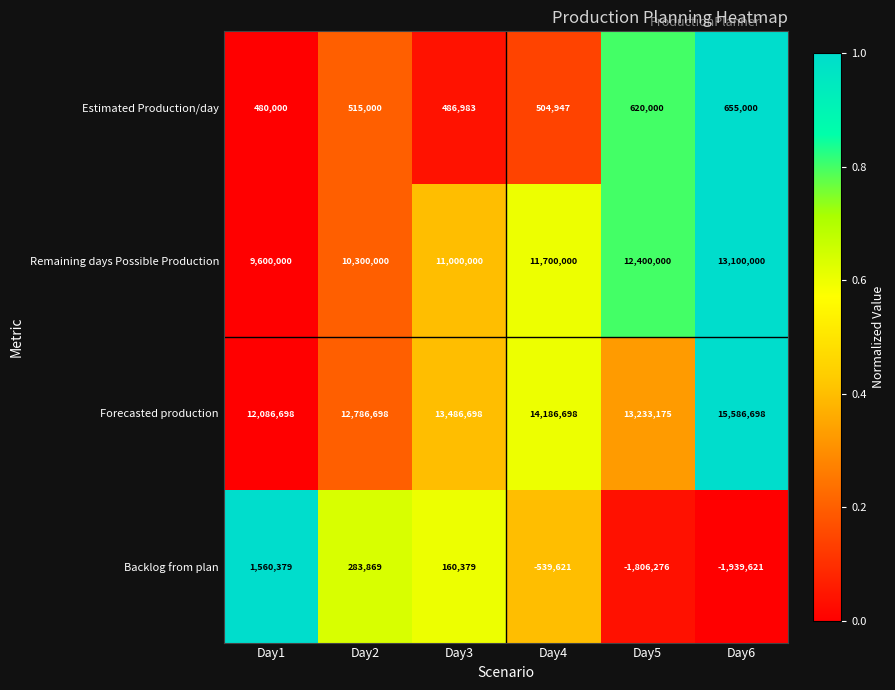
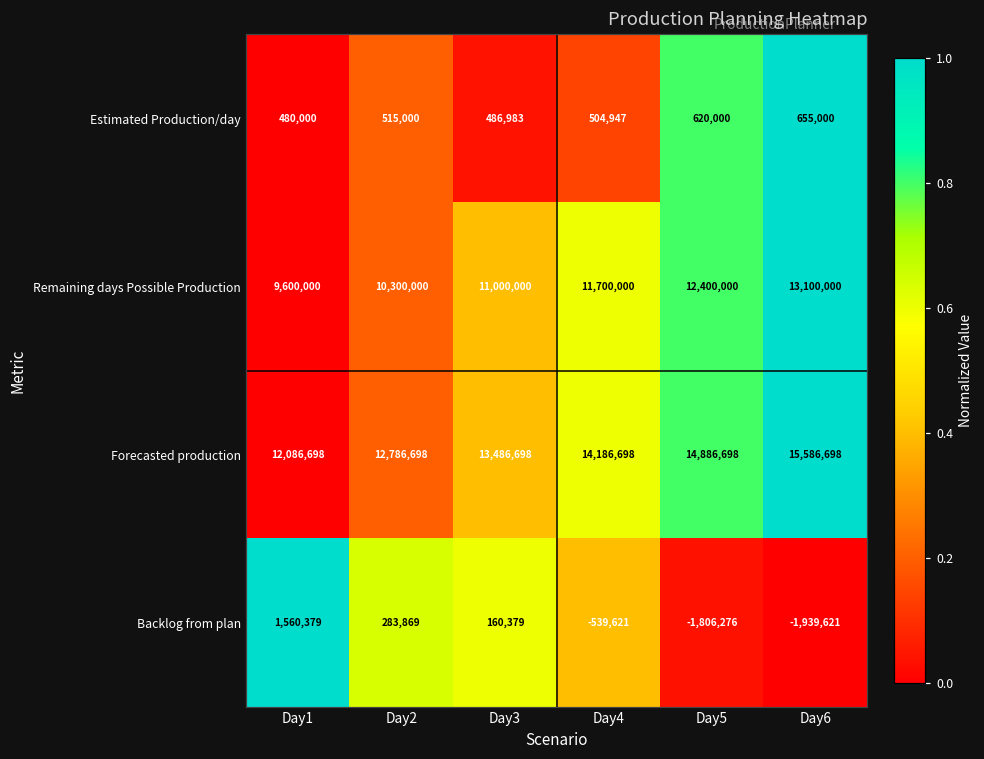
Forecasted production, Day5: 13,233,175 -> 14,886,698
